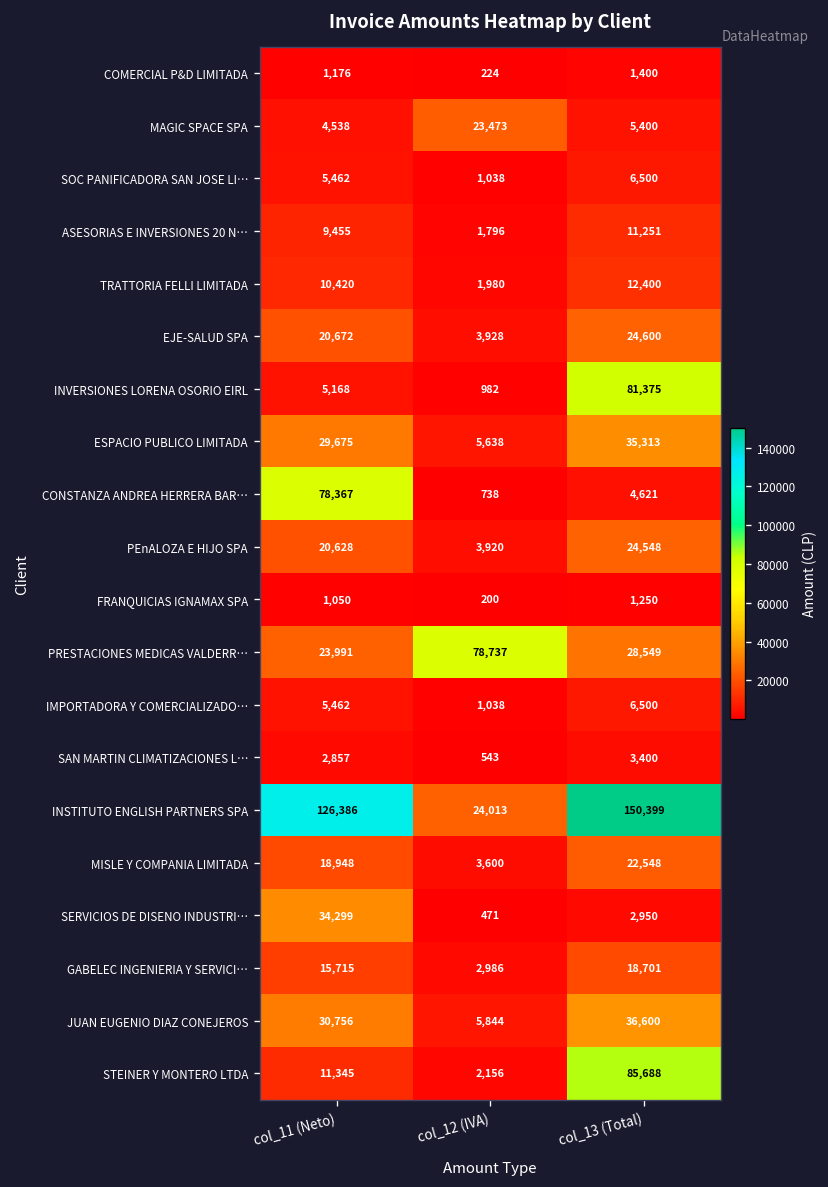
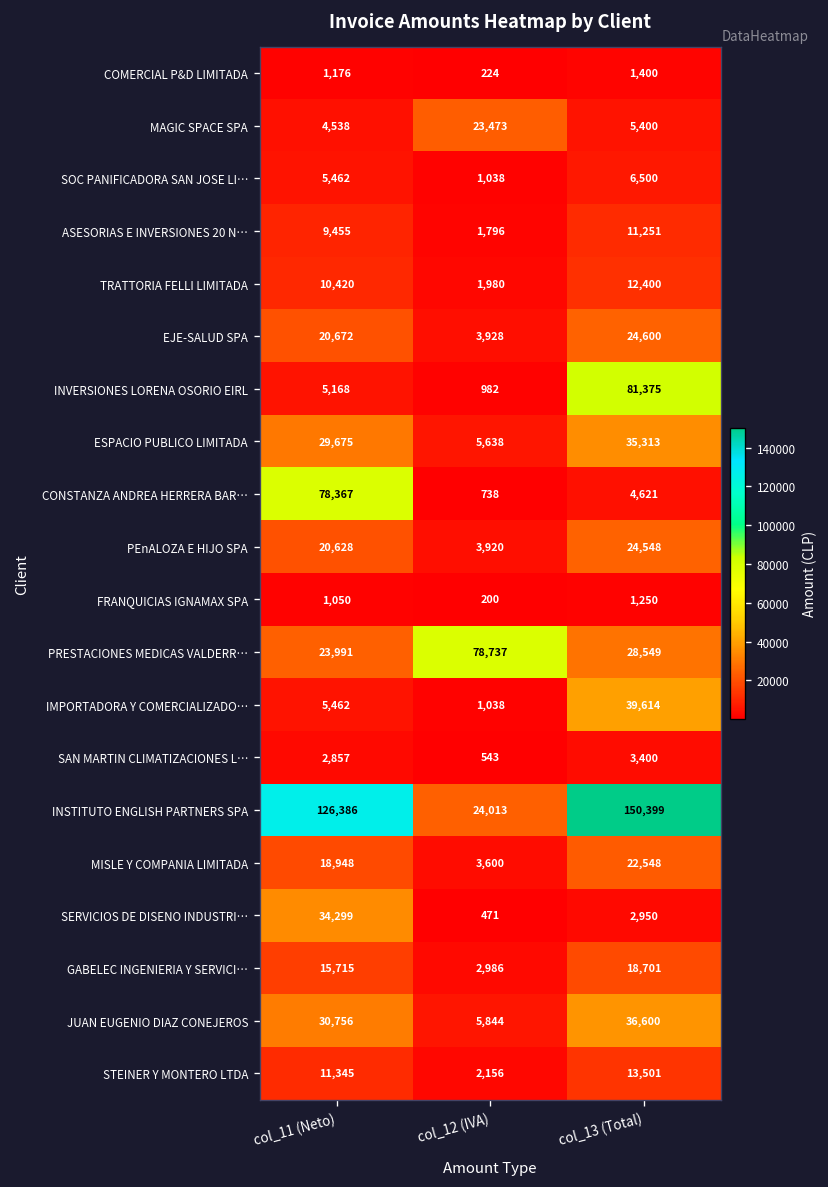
IMPORTADORA Y COMERCIALIZADO…, col_13 (Total): 6,500 -> 39,614
STEINER Y MONTERO LTDA, col_13 (Total): 85,688 -> 13,501
